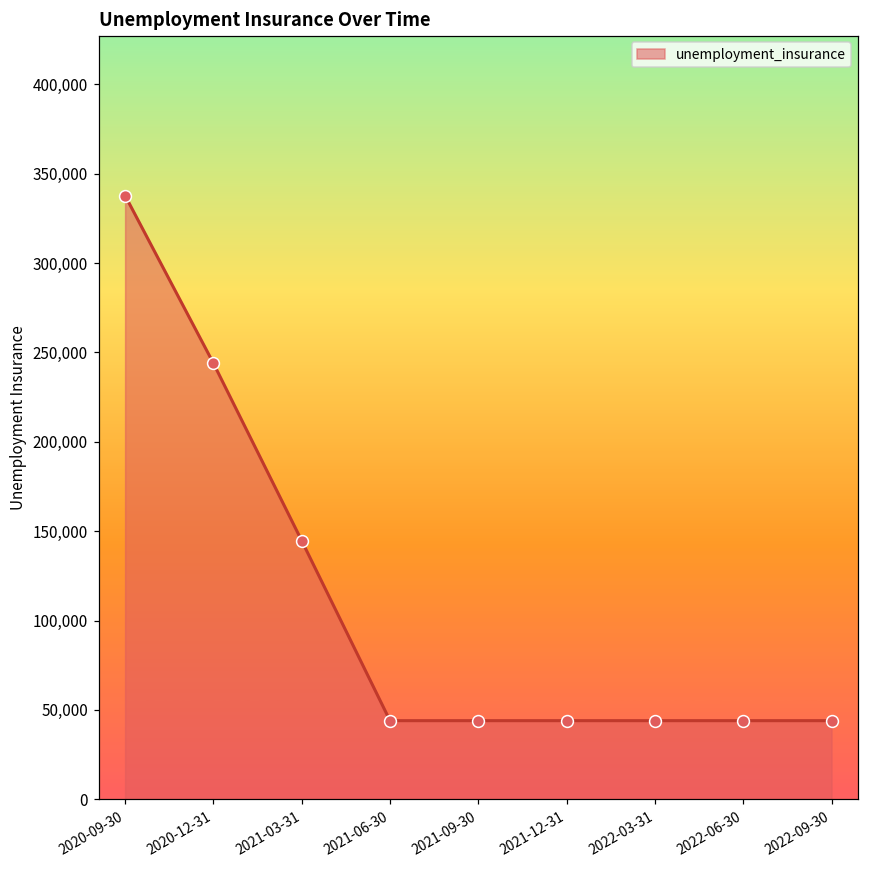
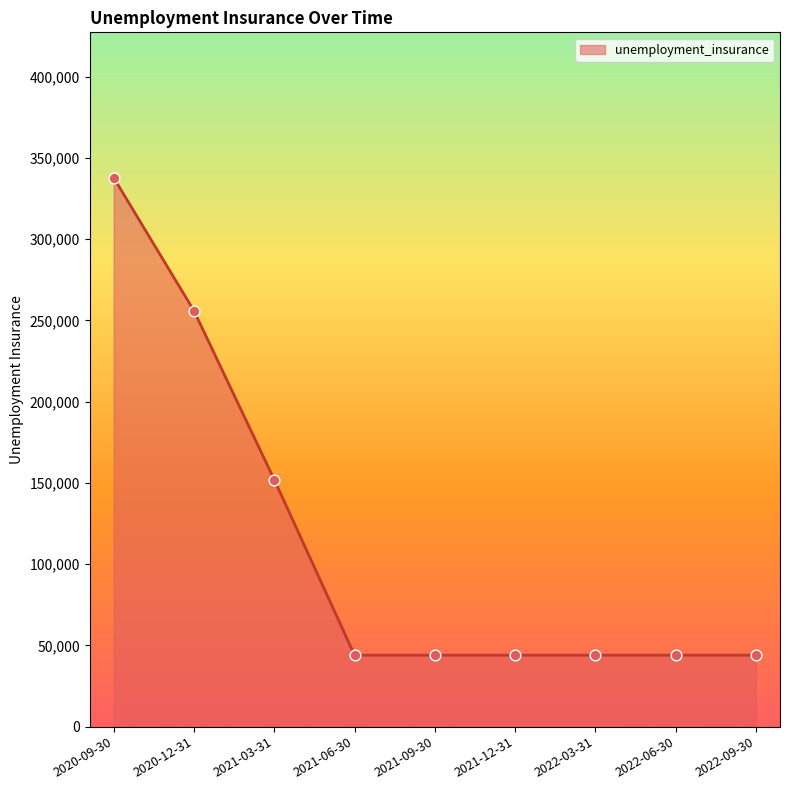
2020-12-31: 244,000 -> 256,000
2021-03-31: 145,000 -> 152,000
